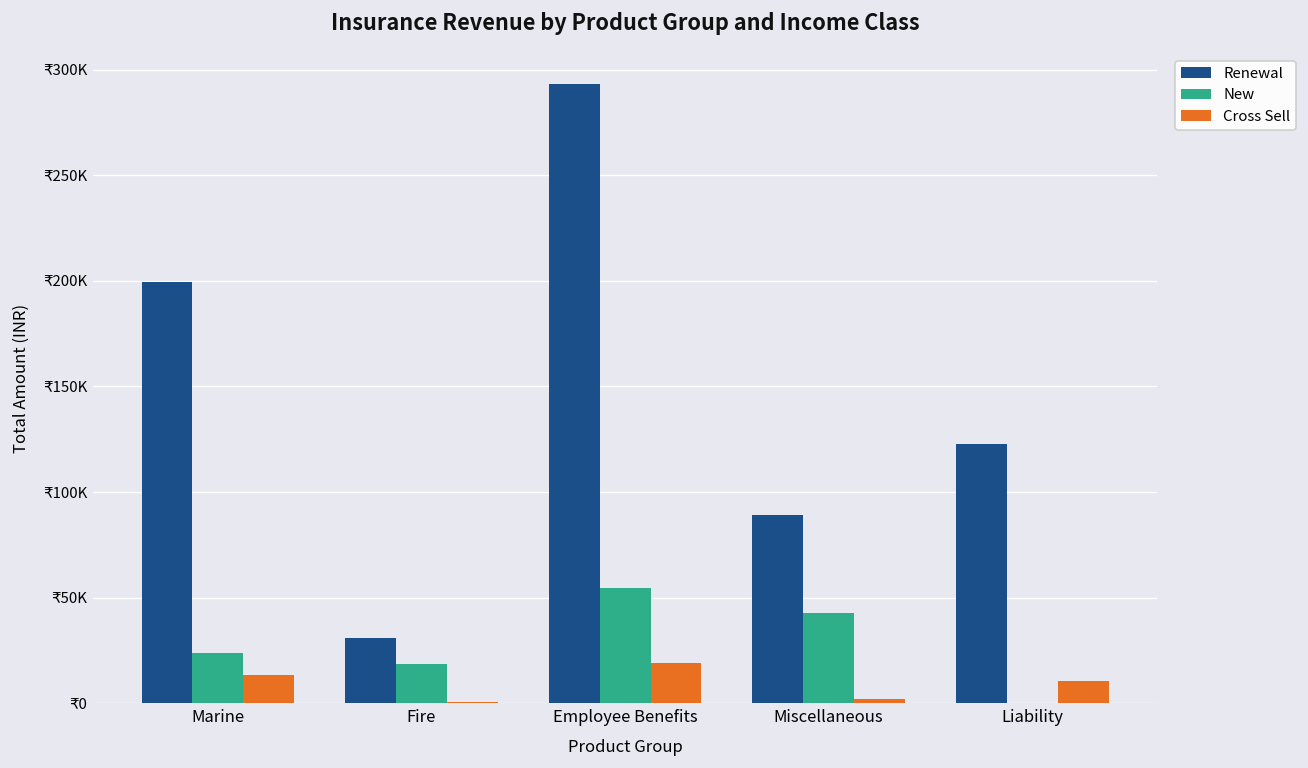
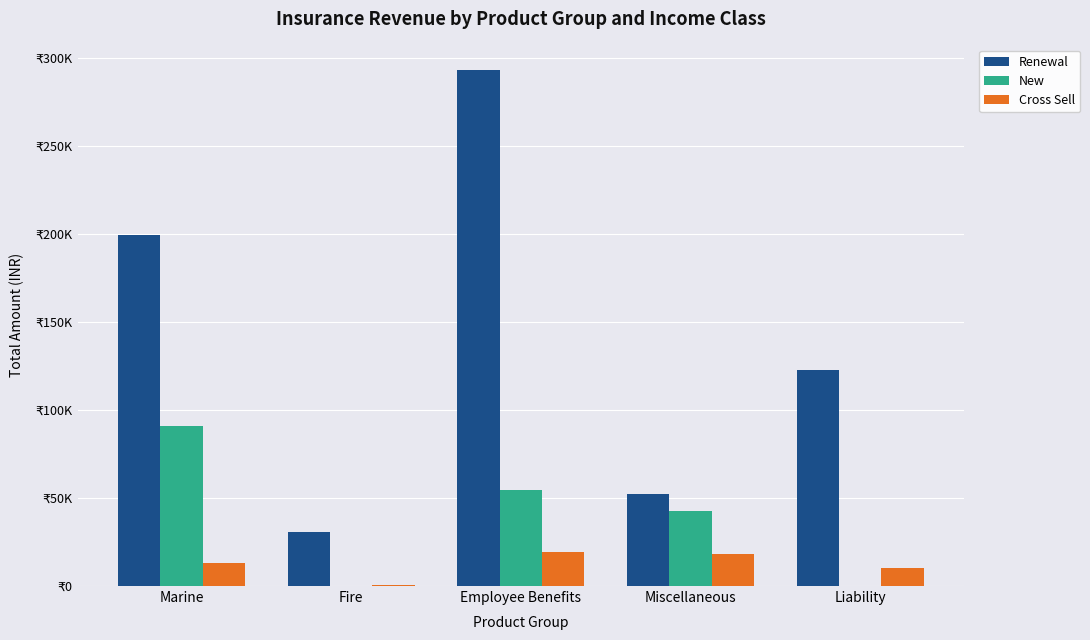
New, Marine: ₹24000 -> ₹91000
New, Fire: ₹19000 -> ₹0
Renewal, Miscellaneous: ₹89000 -> ₹52000
Cross Sell, Miscellaneous: ₹2000 -> ₹18000
